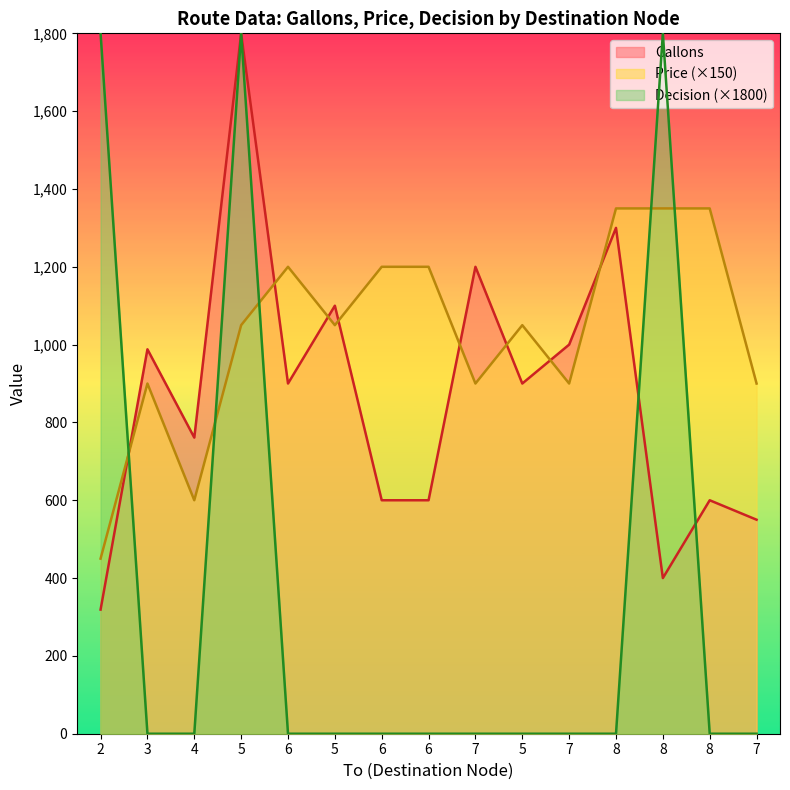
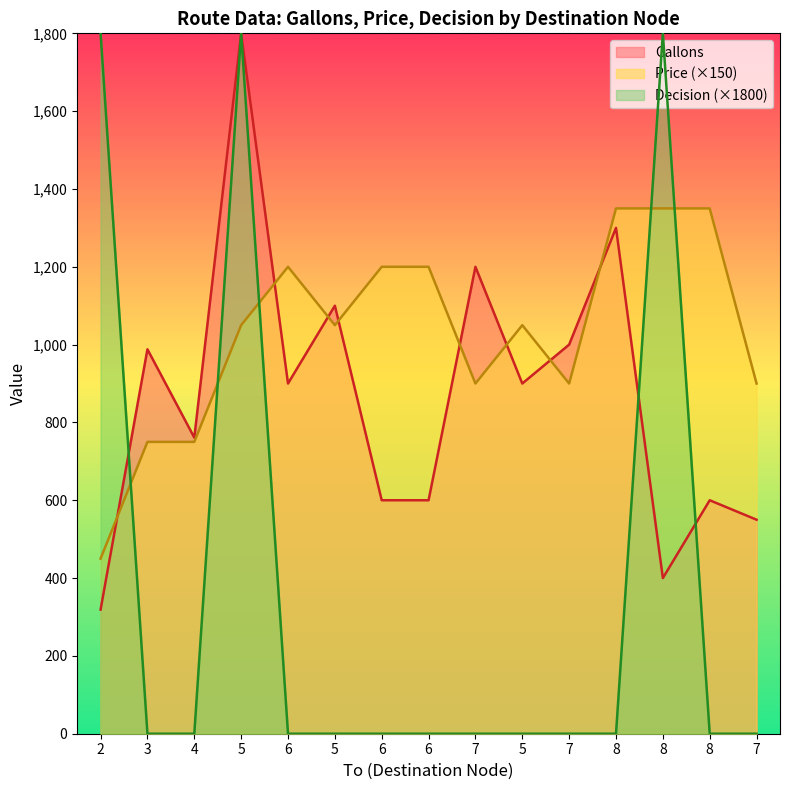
Price (×150), 3: 900 -> 750
Price (×150), 4: 600 -> 750
